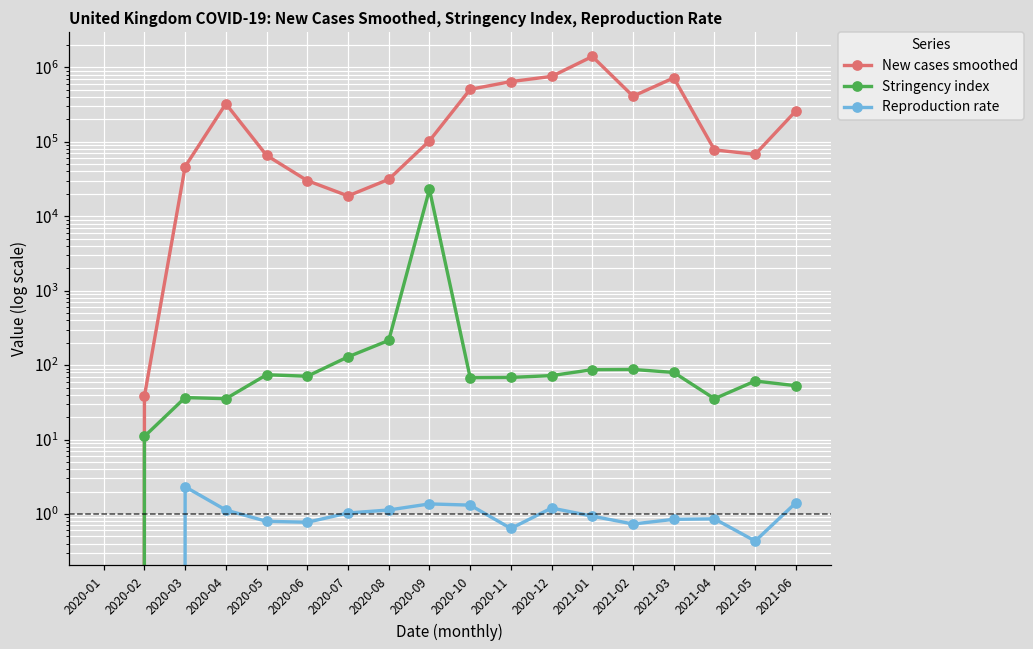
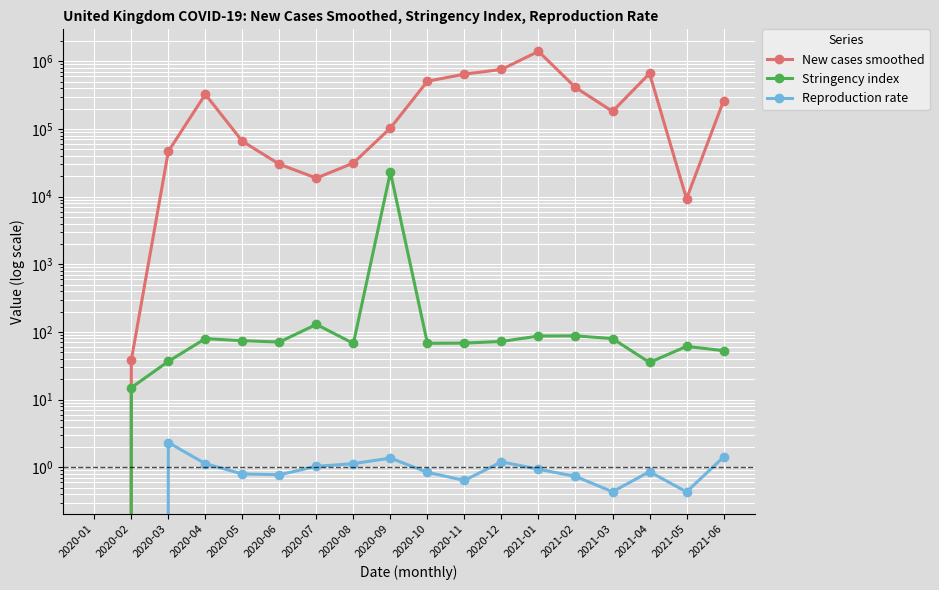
Stringency index, 2020-02: 11 -> 15
Stringency index, 2020-04: 40 -> 80
Stringency index, 2020-08: 210 -> 70
Reproduction rate, 2020-10: 1.3 -> 0.8
New cases smoothed, 2021-03: 700000 -> 180000
Reproduction rate, 2021-03: 0.8 -> 0.4
New cases smoothed, 2021-04: 80000 -> 700000
New cases smoothed, 2021-05: 70000 -> 9000
